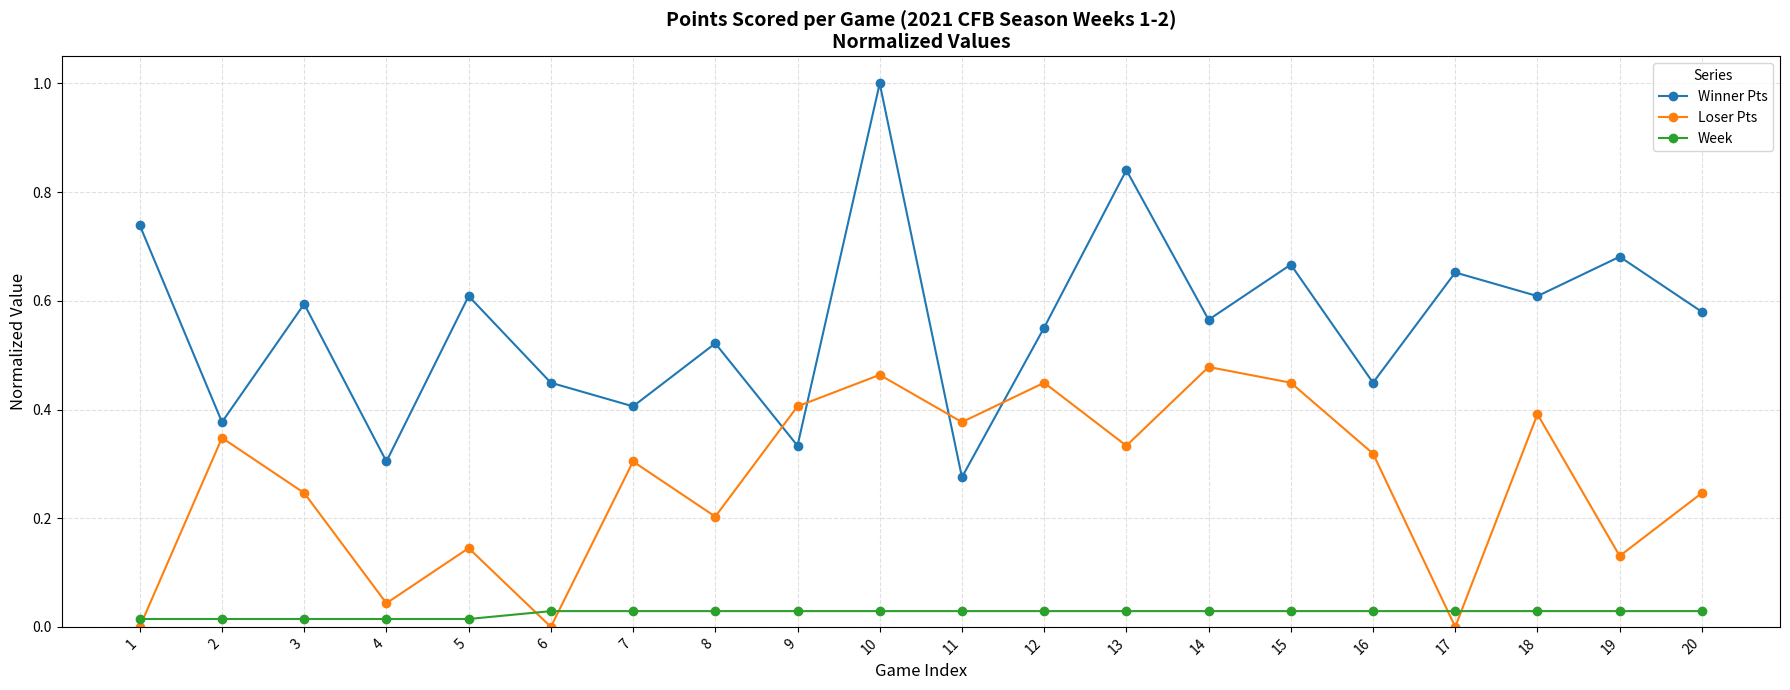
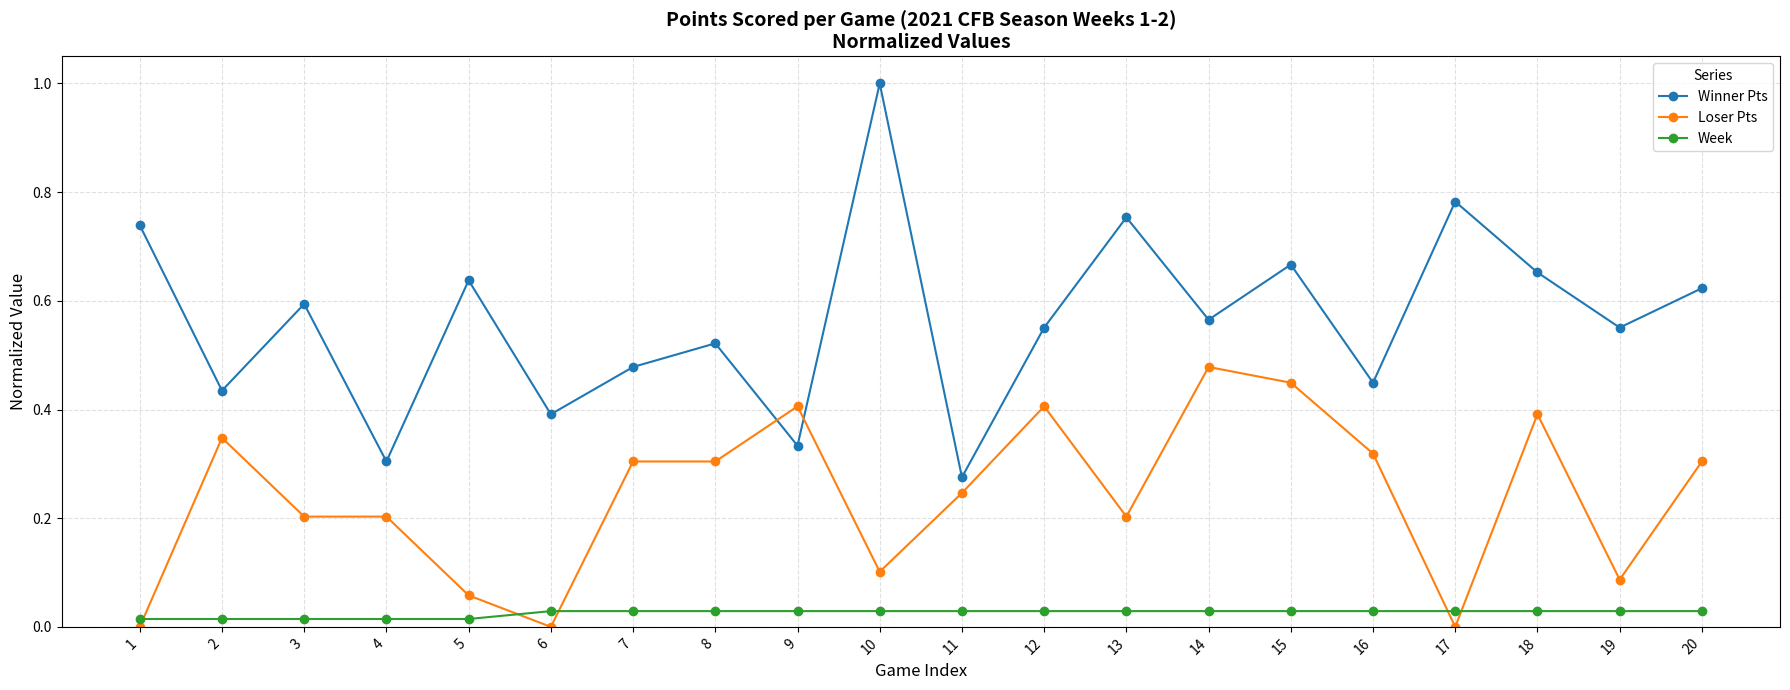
Winner Pts, 2: 0.38 -> 0.43
Loser Pts, 3: 0.25 -> 0.20
Loser Pts, 4: 0.04 -> 0.20
Winner Pts, 5: 0.61 -> 0.64
Loser Pts, 5: 0.14 -> 0.06
Winner Pts, 6: 0.45 -> 0.39
Winner Pts, 7: 0.41 -> 0.48
Loser Pts, 8: 0.20 -> 0.30
Loser Pts, 10: 0.46 -> 0.10
Loser Pts, 11: 0.38 -> 0.25
Loser Pts, 12: 0.45 -> 0.41
Winner Pts, 13: 0.84 -> 0.75
Loser Pts, 13: 0.33 -> 0.20
Winner Pts, 17: 0.65 -> 0.78
Winner Pts, 18: 0.61 -> 0.65
Winner Pts, 19: 0.68 -> 0.55
Loser Pts, 19: 0.13 -> 0.09
Winner Pts, 20: 0.58 -> 0.62
Loser Pts, 20: 0.25 -> 0.30
